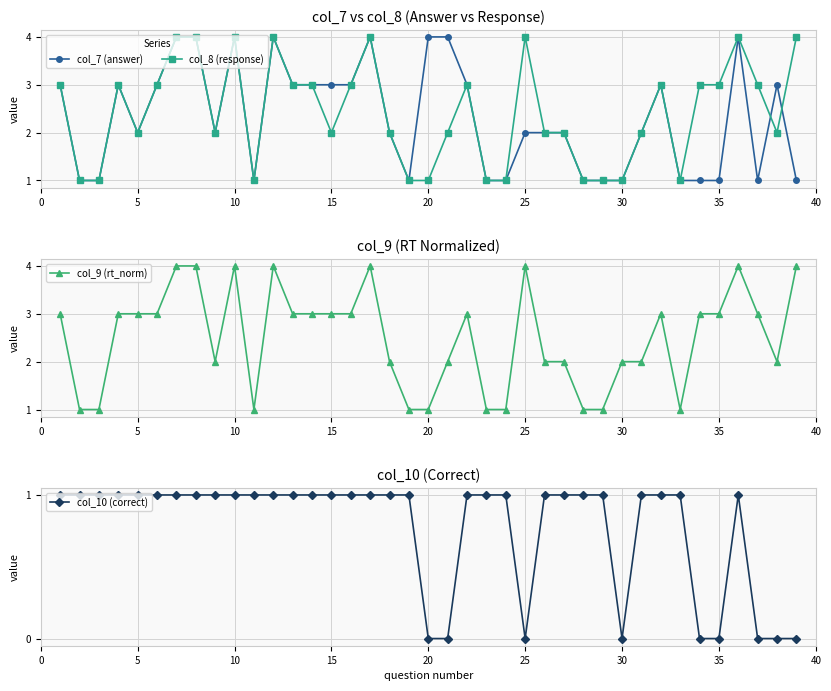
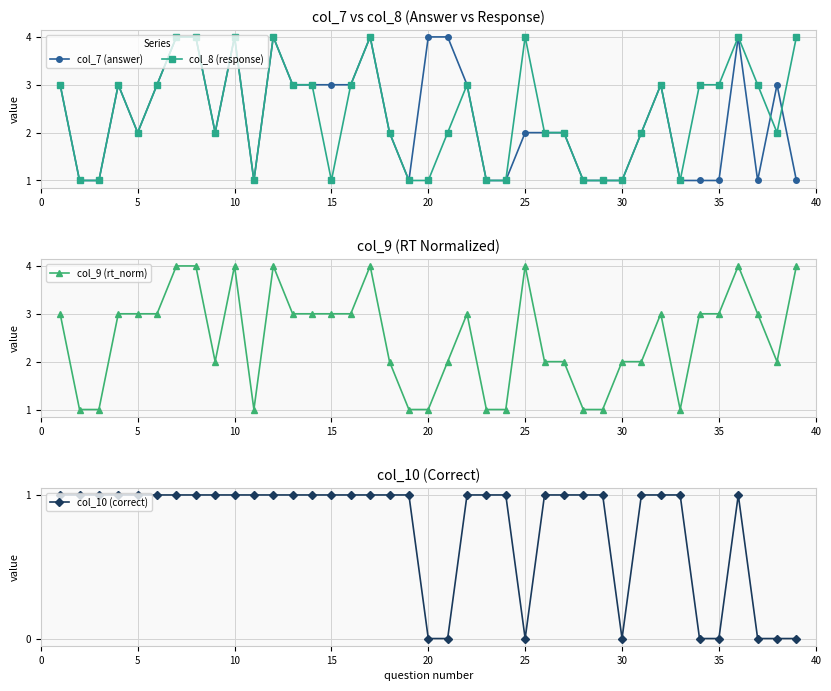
col_7 vs col_8 (Answer vs Response), col_8 (response), 15: 2 -> 1
